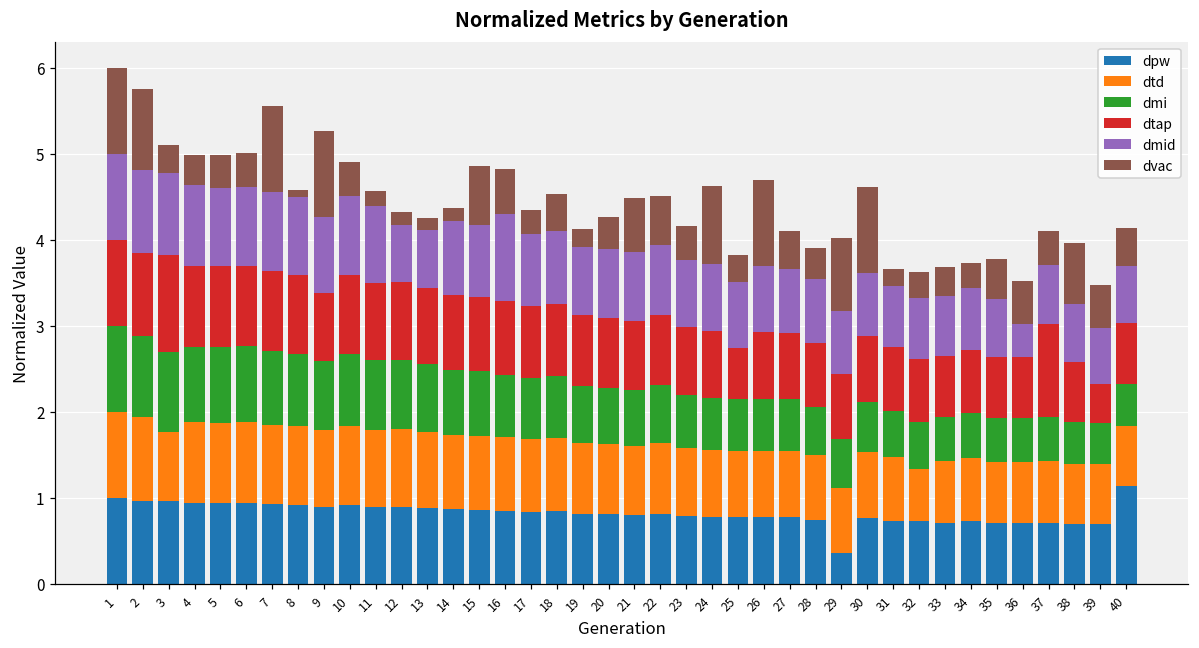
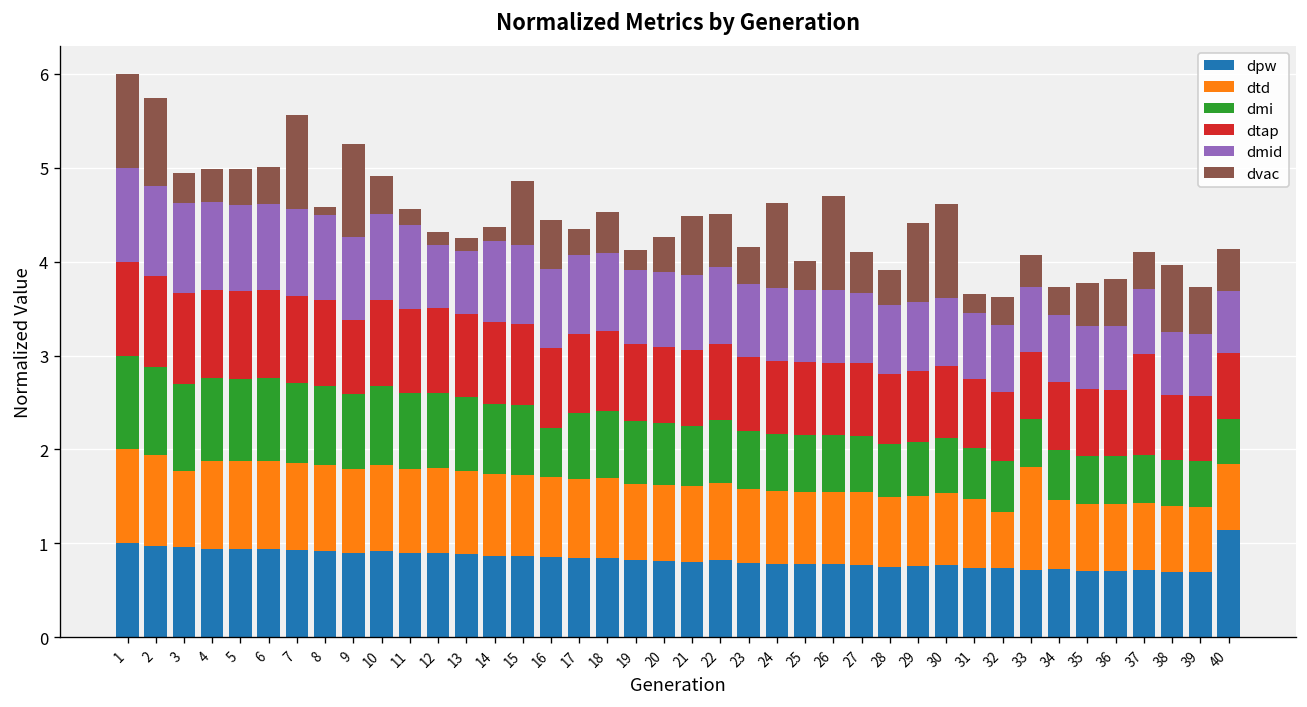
dtap, 3: 1.1 -> 1.0
dmi, 16: 0.7 -> 0.5
dmid, 16: 1.0 -> 0.8
dtap, 25: 0.6 -> 0.8
dpw, 29: 0.4 -> 0.8
dtd, 33: 0.7 -> 1.1
dmid, 36: 0.4 -> 0.7
dtap, 39: 0.4 -> 0.7
